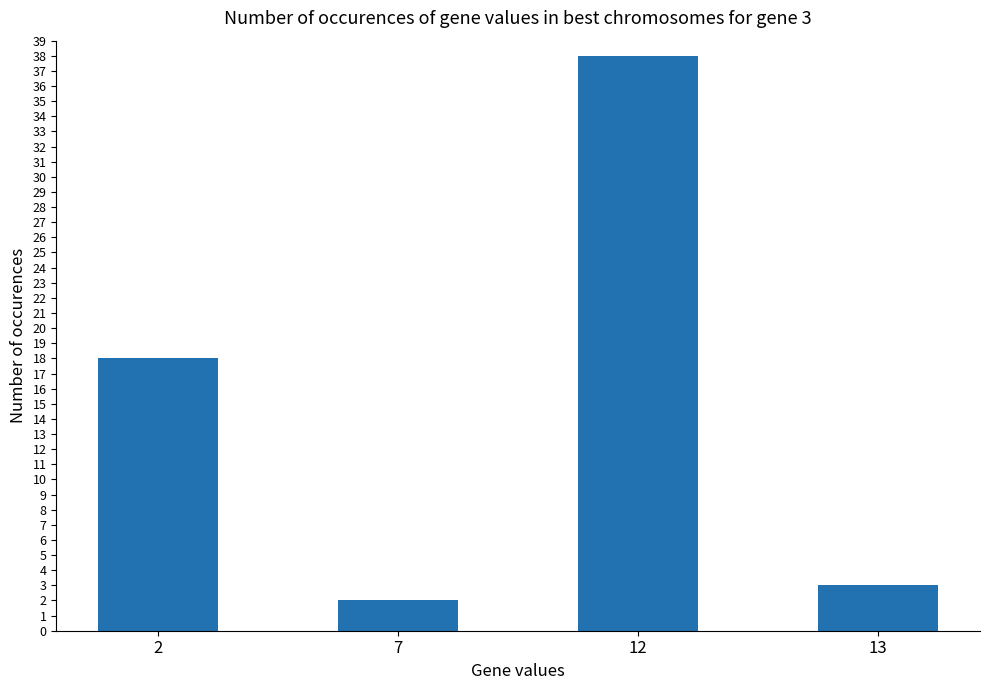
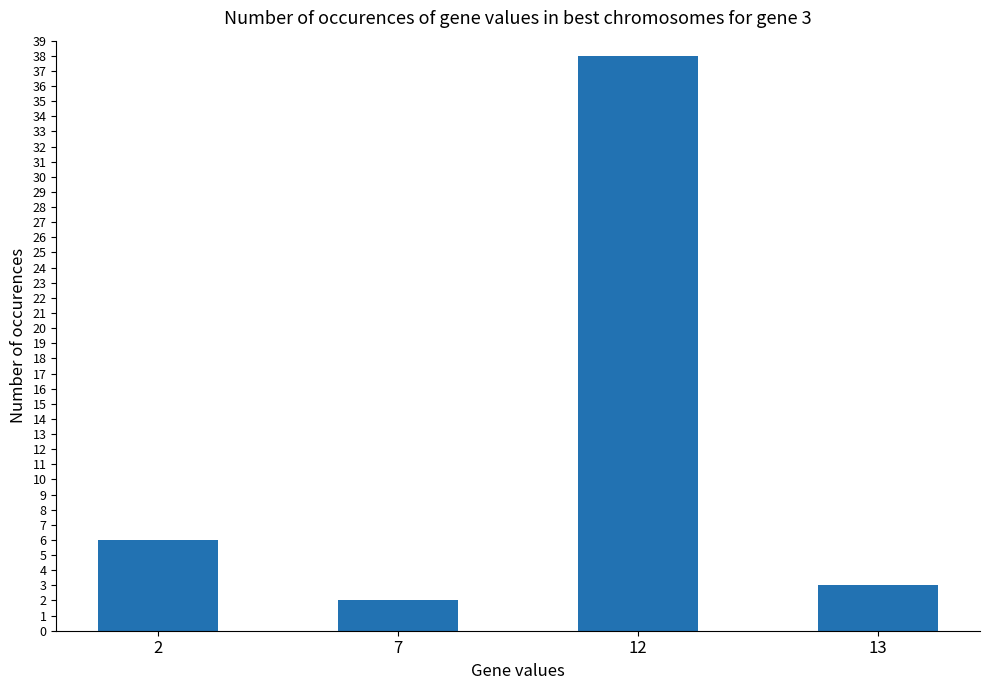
2: 18 -> 6
